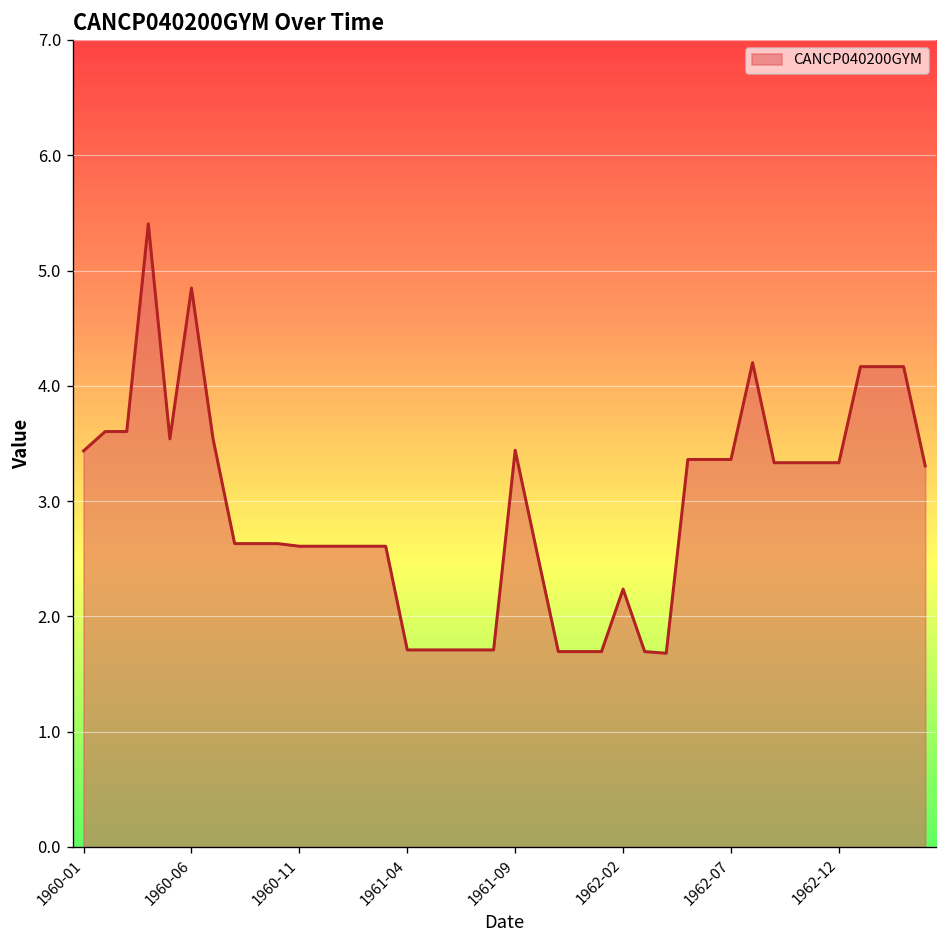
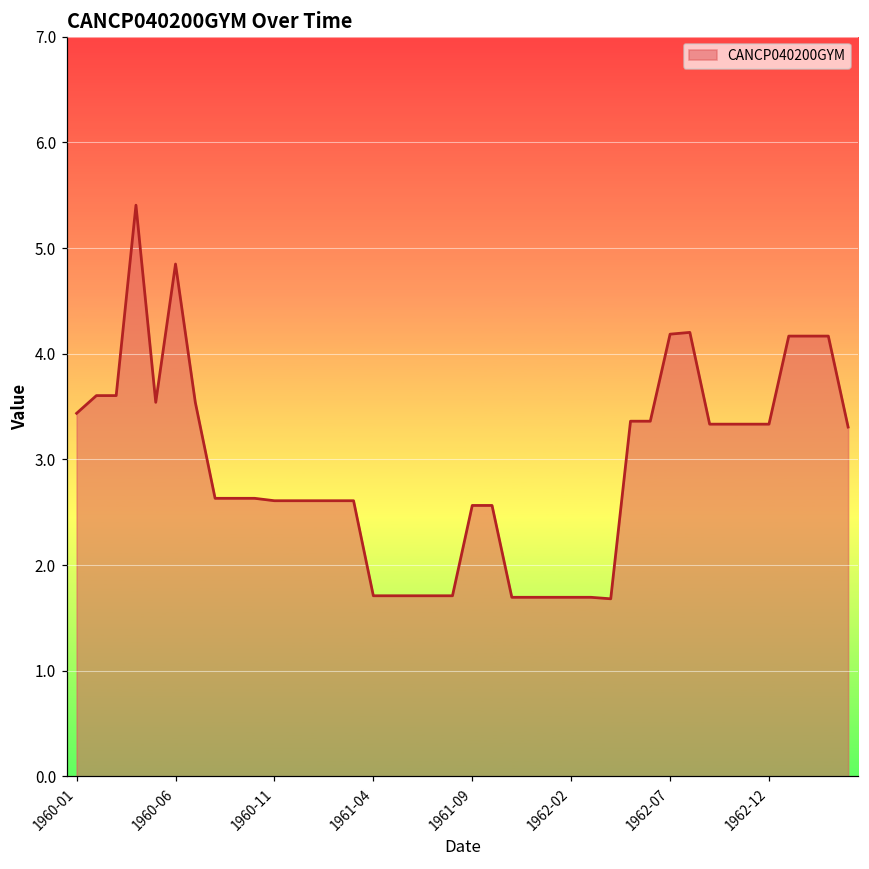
1961-09: 3.4 -> 2.6
1962-02: 2.2 -> 1.7
1962-07: 3.4 -> 4.2
